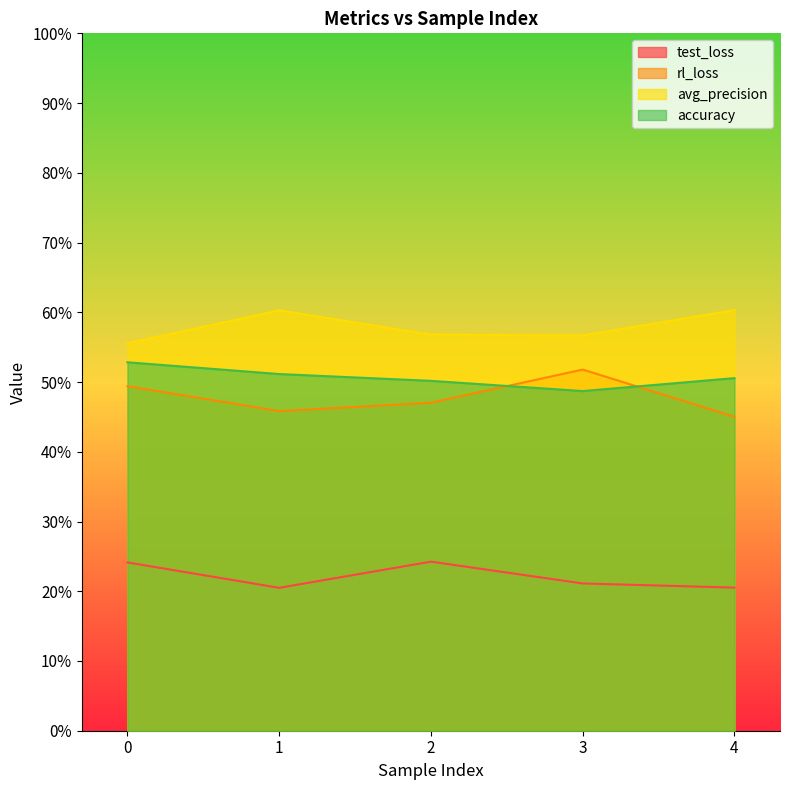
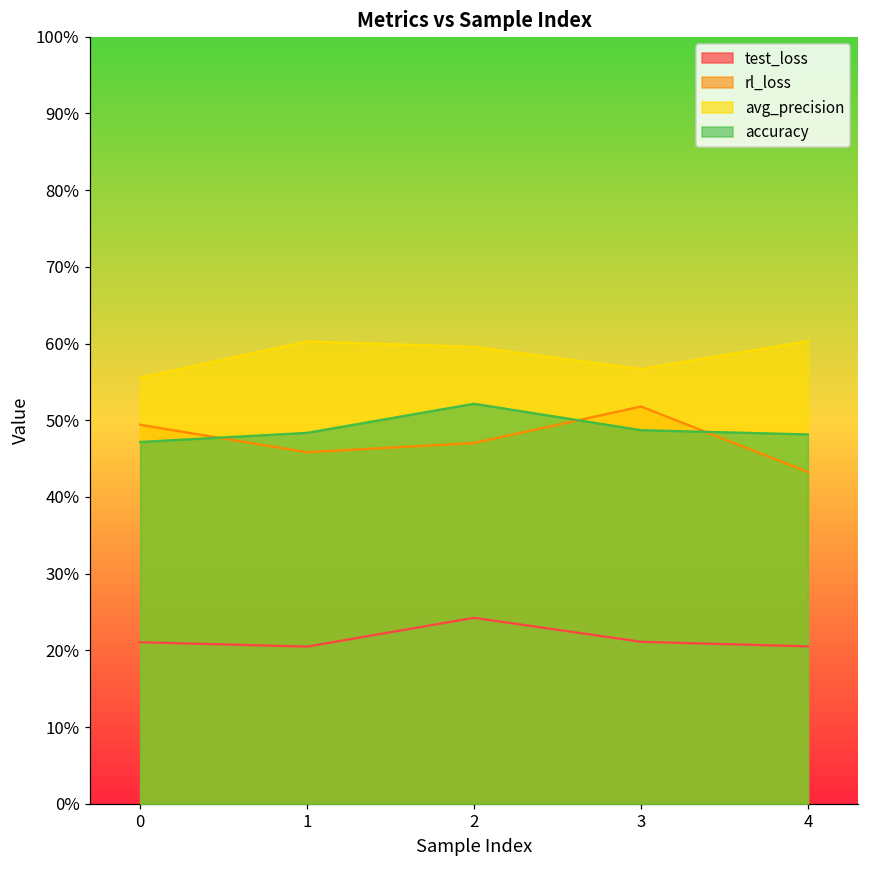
test_loss, 0: 24% -> 21%
accuracy, 0: 53% -> 47%
accuracy, 1: 51% -> 48%
avg_precision, 2: 57% -> 60%
accuracy, 2: 50% -> 52%
rl_loss, 4: 45% -> 43%
accuracy, 4: 51% -> 48%
